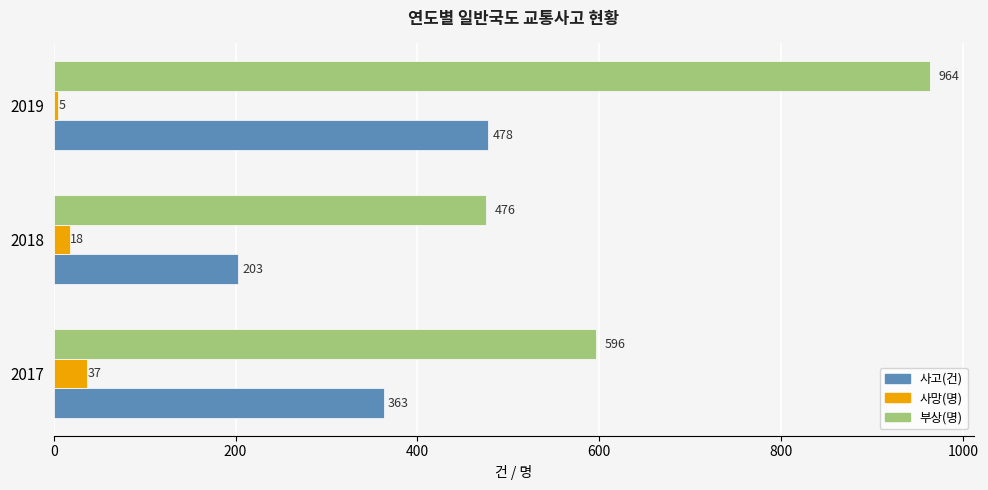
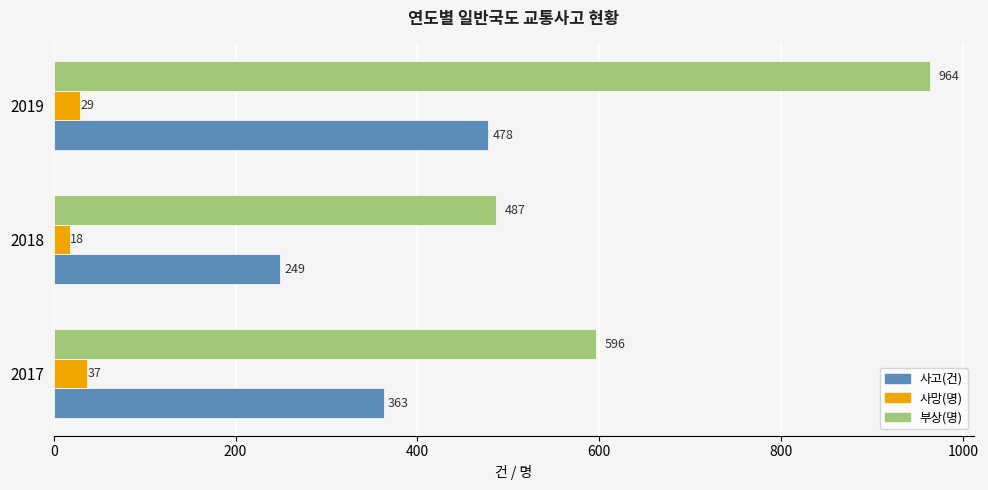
사망(명), 2019: 5 -> 29
부상(명), 2018: 476 -> 487
사고(건), 2018: 203 -> 249
